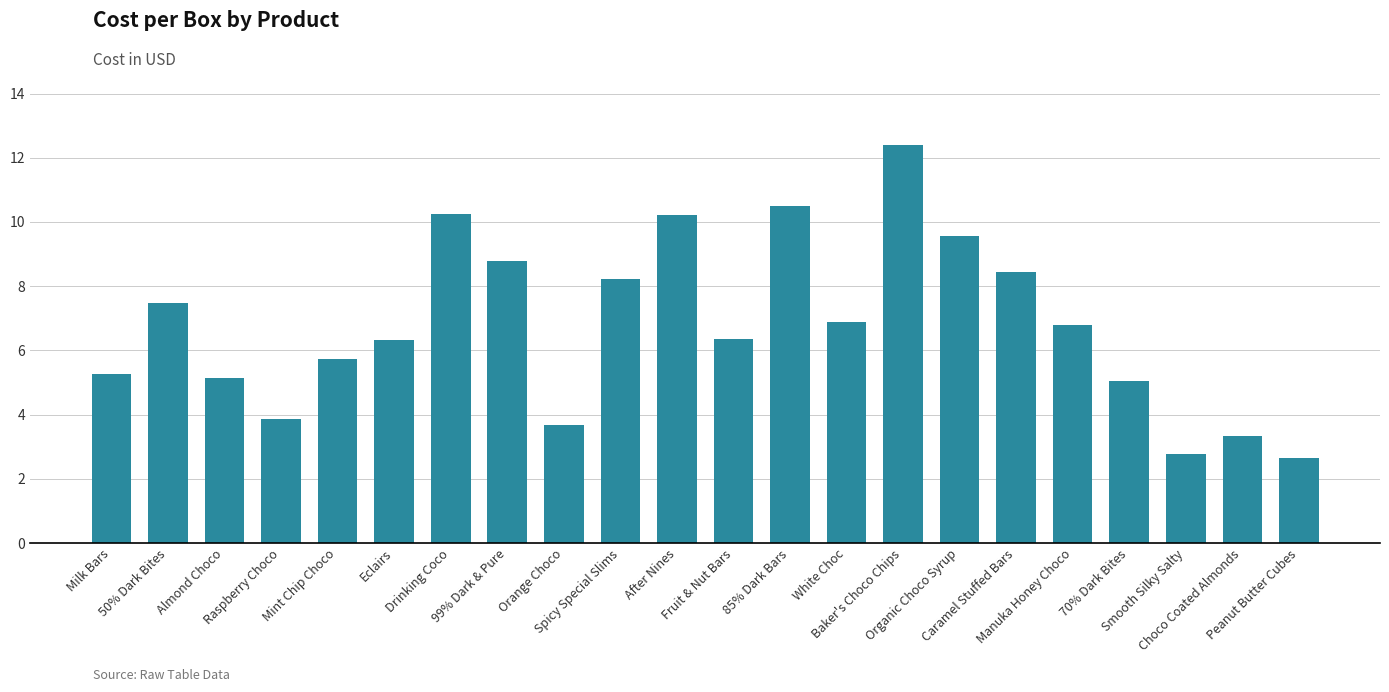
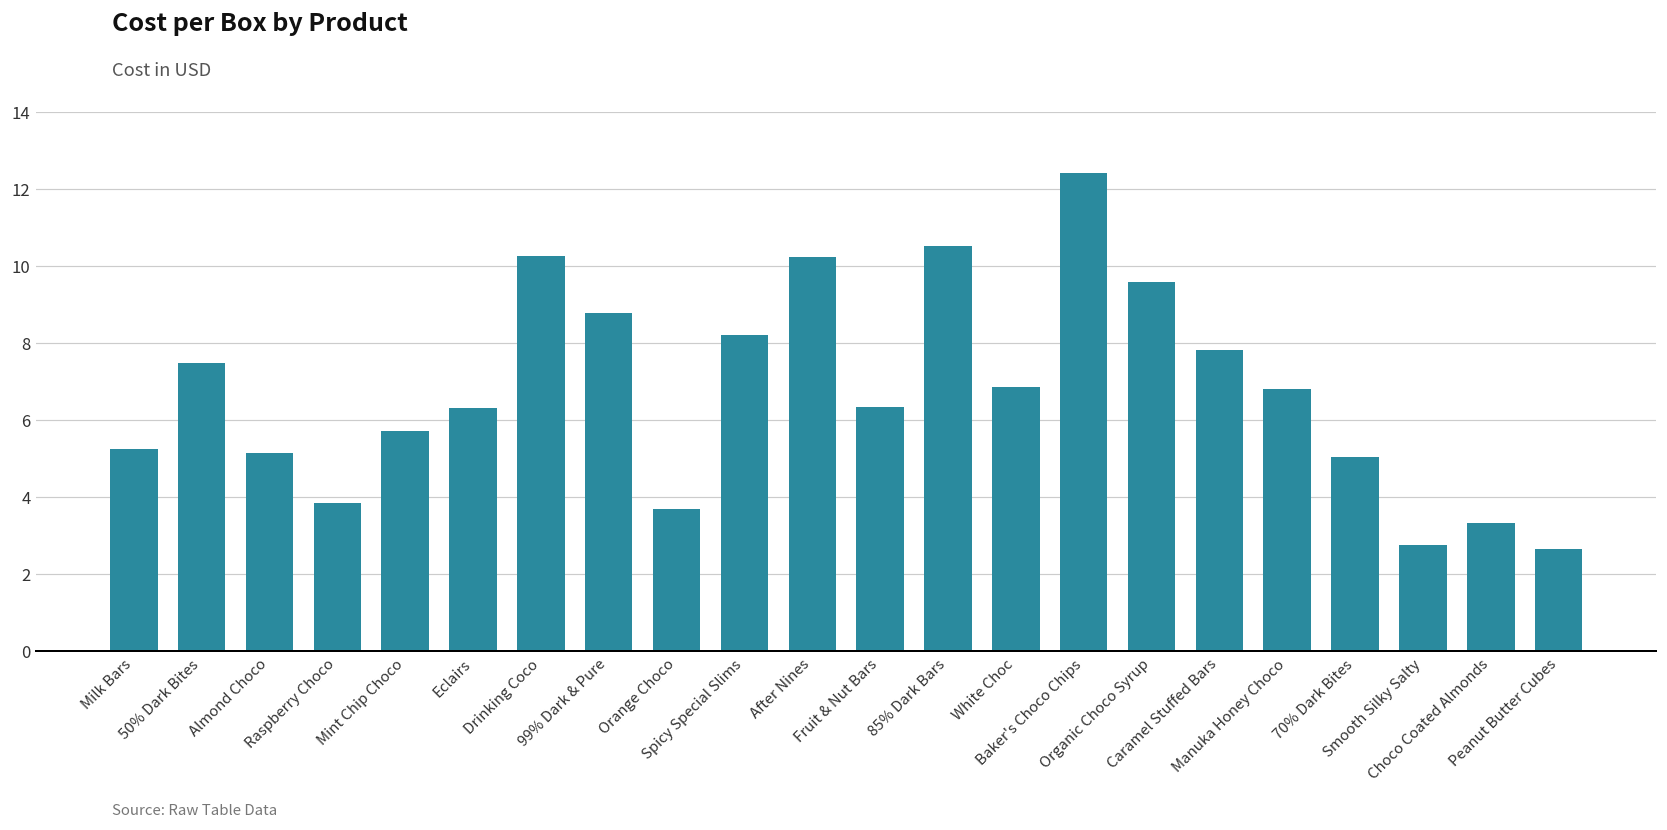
Caramel Stuffed Bars: 8.4 -> 7.8
